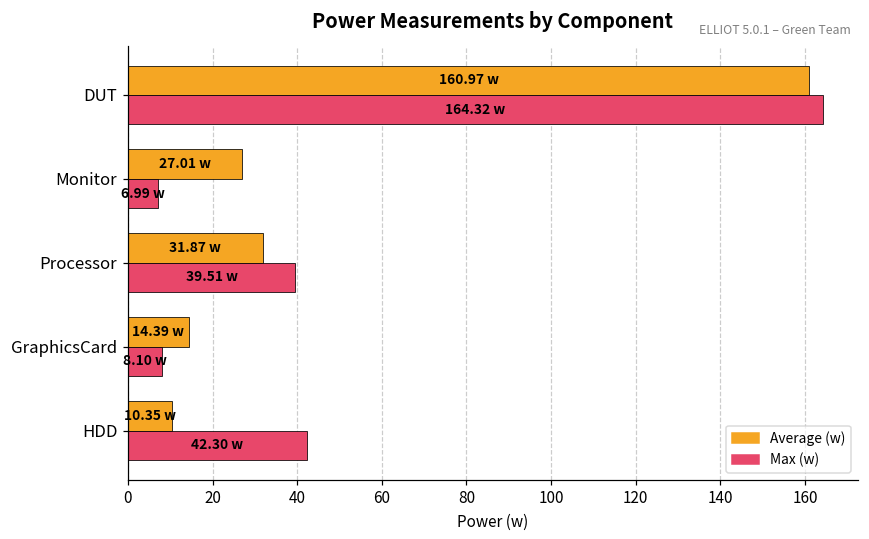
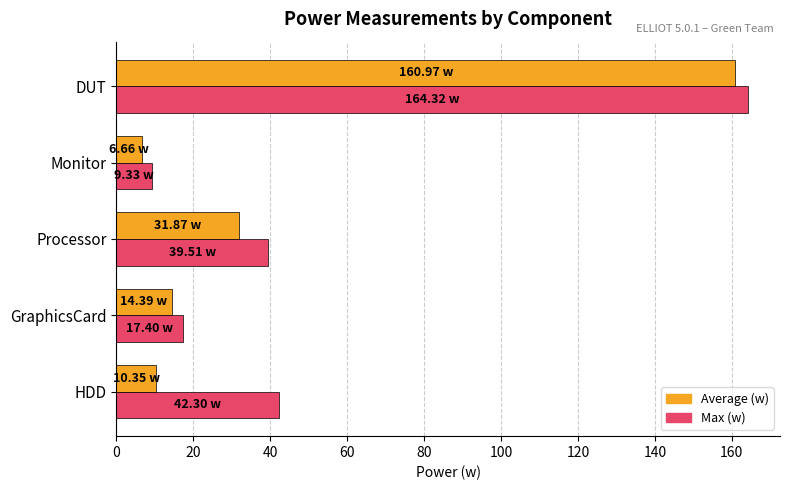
Average (w), Monitor: 27.01 -> 6.66
Max (w), Monitor: 6.99 -> 9.33
Max (w), GraphicsCard: 8.10 -> 17.40
